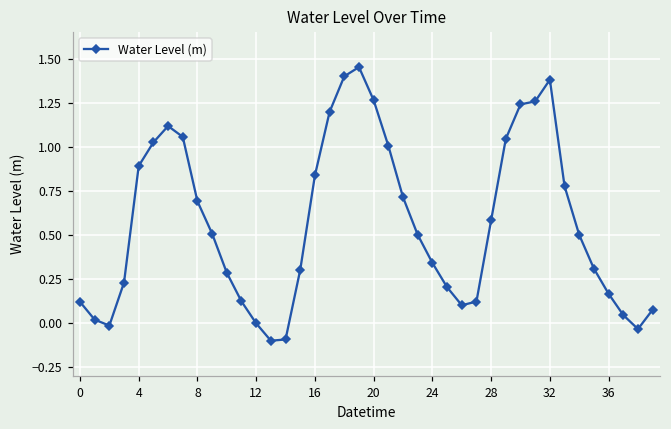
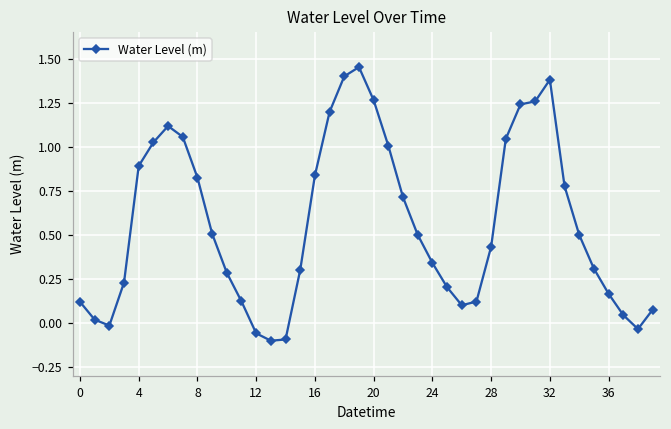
8: 0.69 -> 0.83
12: 0.00 -> -0.06
28: 0.58 -> 0.43
